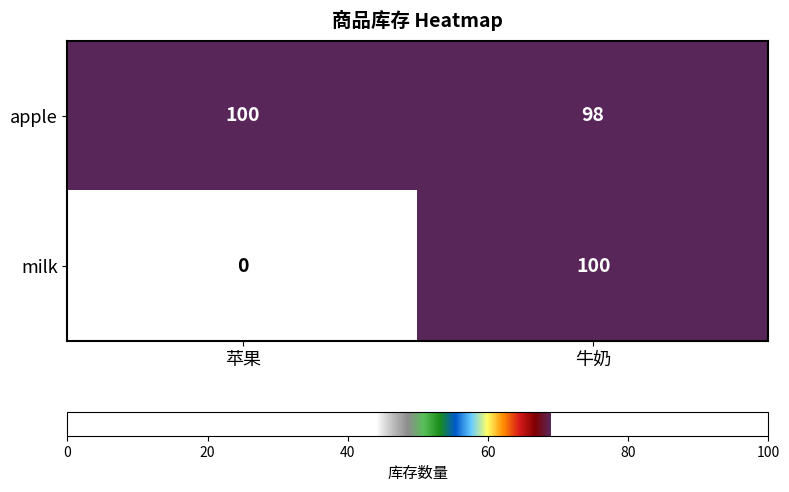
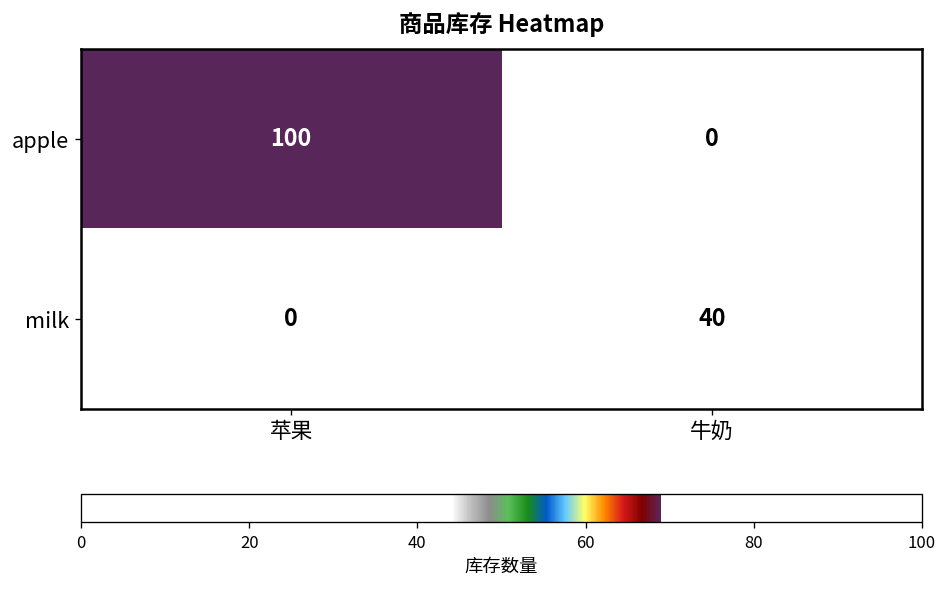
apple, 牛奶: 98 -> 0
milk, 牛奶: 100 -> 40
